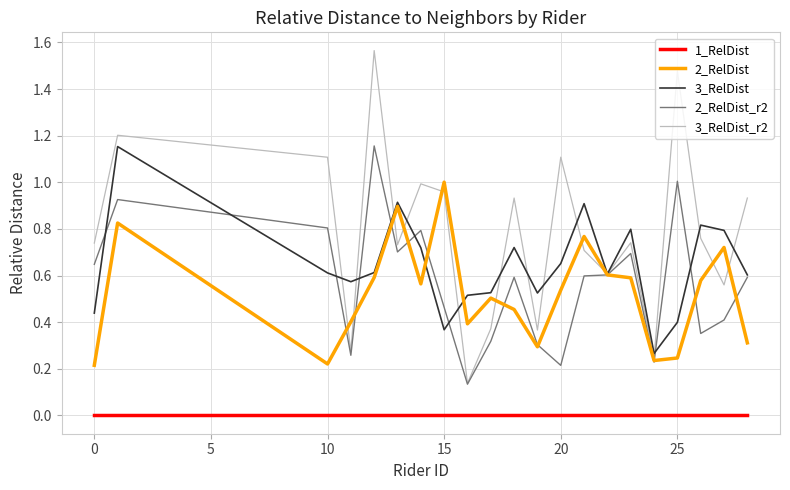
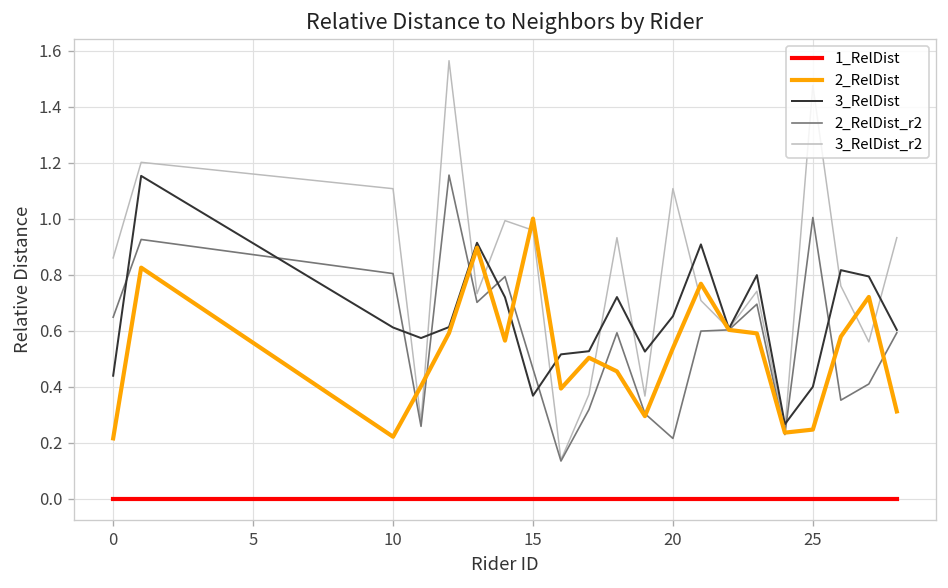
3_RelDist_r2, 0: 0.74 -> 0.86
